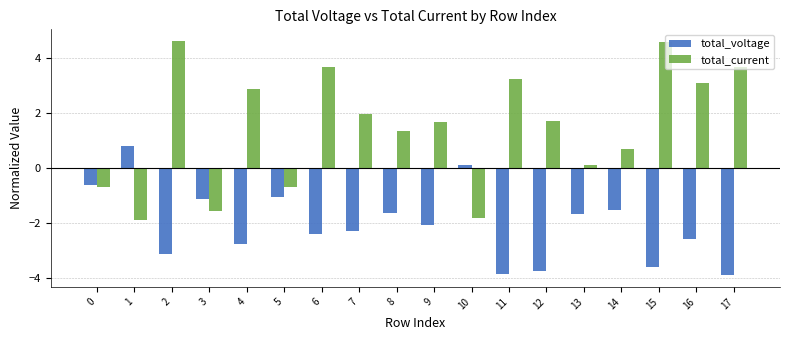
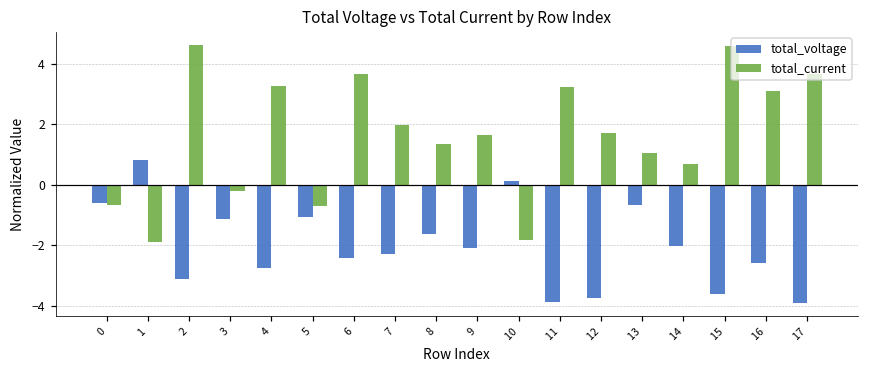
total_current, 3: -1.6 -> -0.2
total_current, 4: 2.9 -> 3.3
total_voltage, 13: -1.7 -> -0.7
total_current, 13: 0.1 -> 1.0
total_voltage, 14: -1.5 -> -2.0
